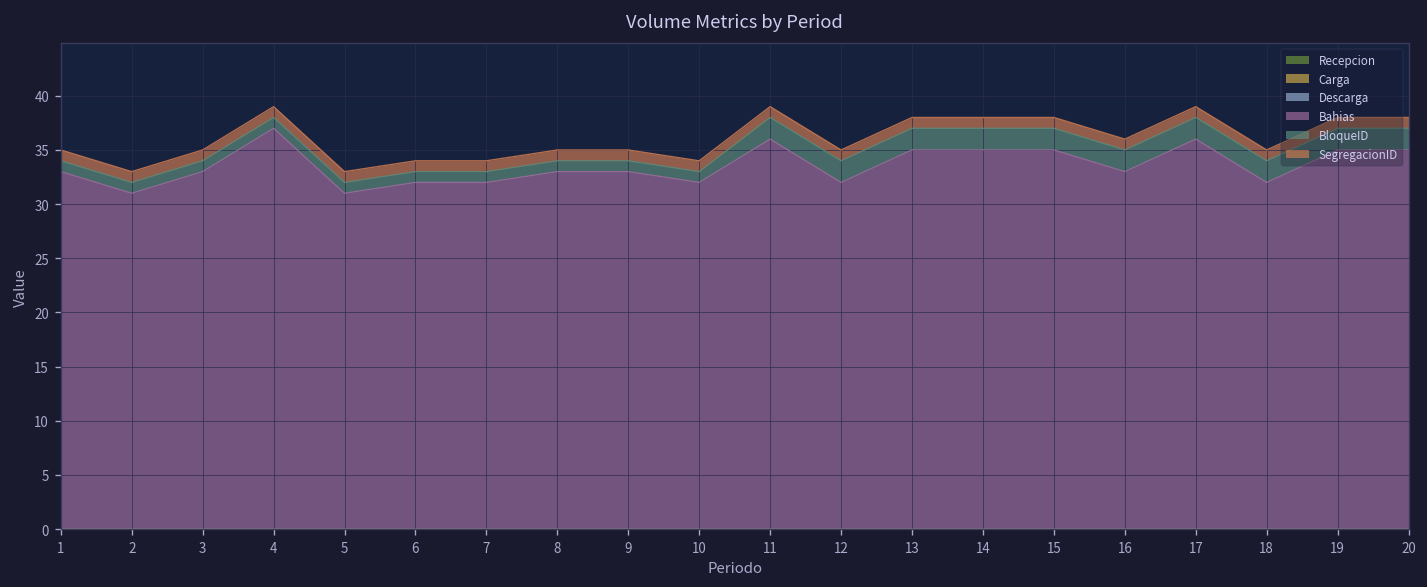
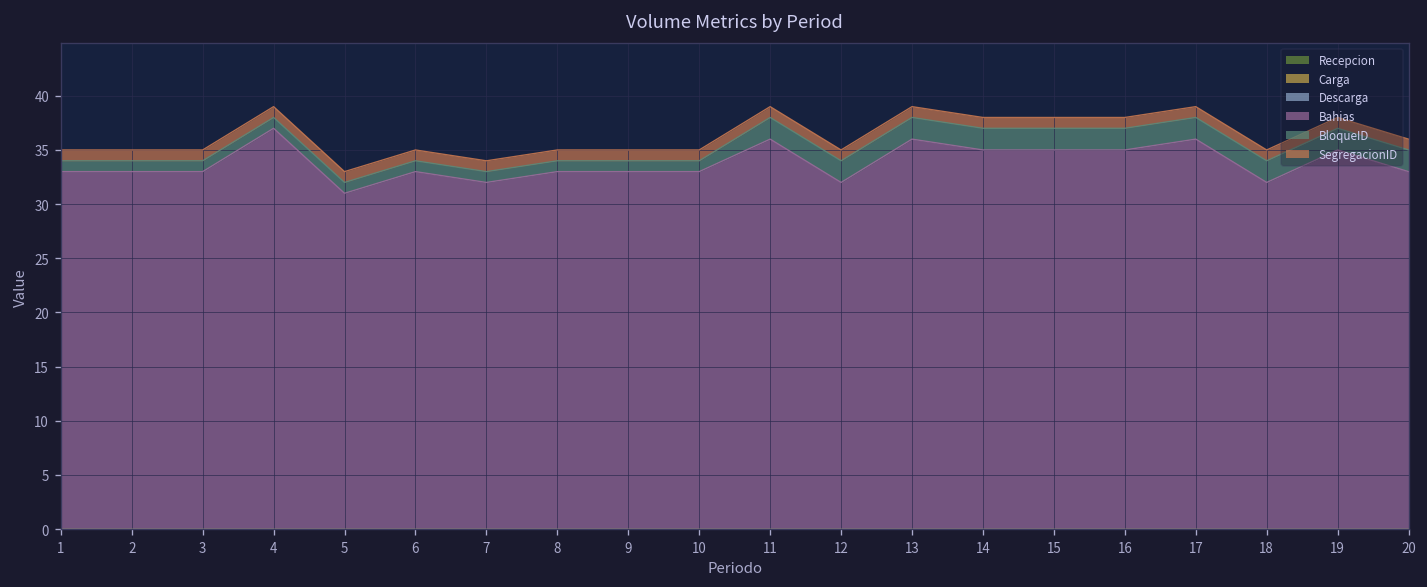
Bahias, 2: 31 -> 33
Bahias, 6: 32 -> 33
Bahias, 10: 32 -> 33
Bahias, 13: 35 -> 36
Bahias, 16: 33 -> 35
Bahias, 20: 35 -> 33
